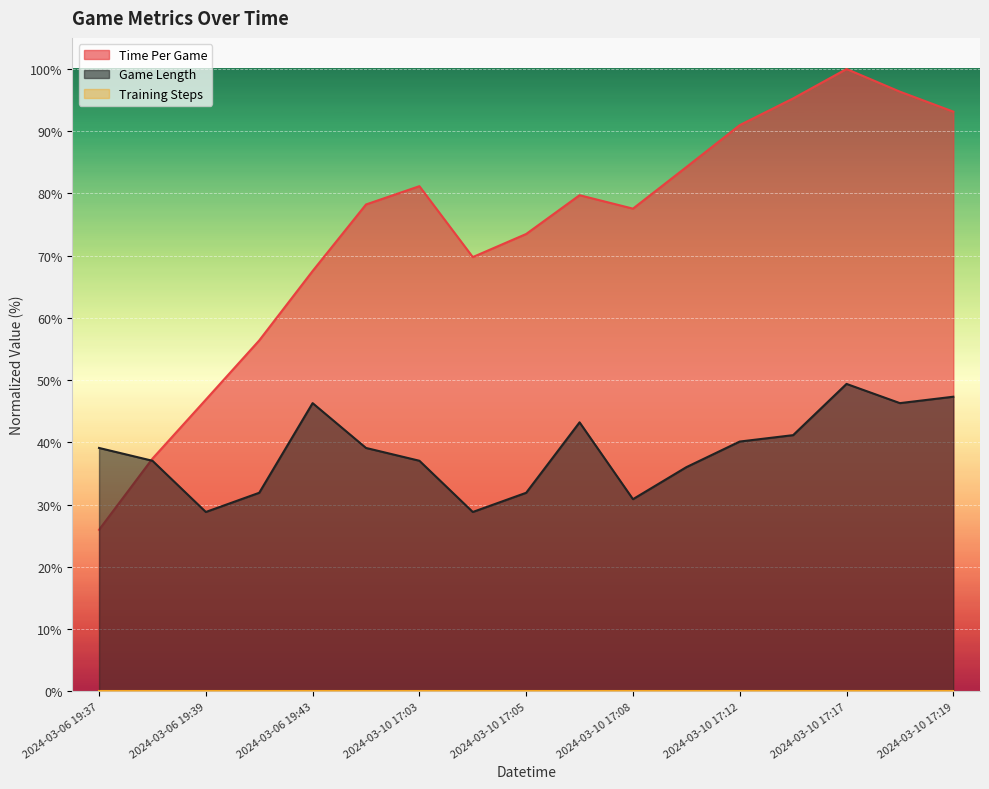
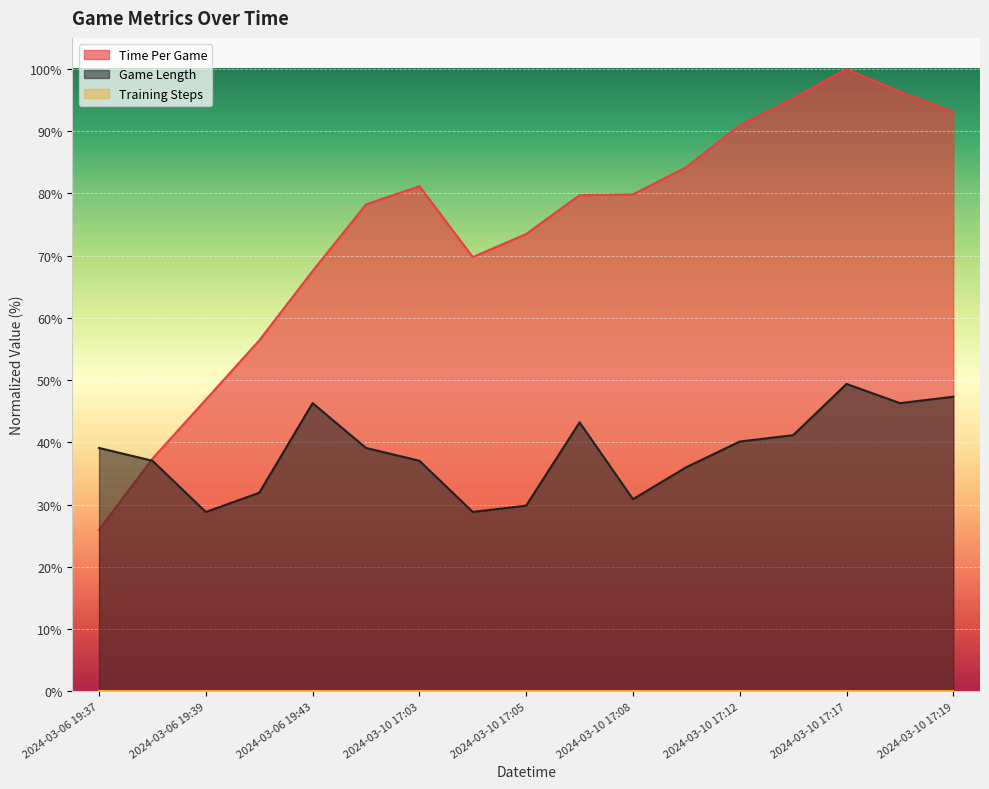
Game Length, 2024-03-10 17:05: 32% -> 30%
Time Per Game, 2024-03-10 17:08: 78% -> 80%
